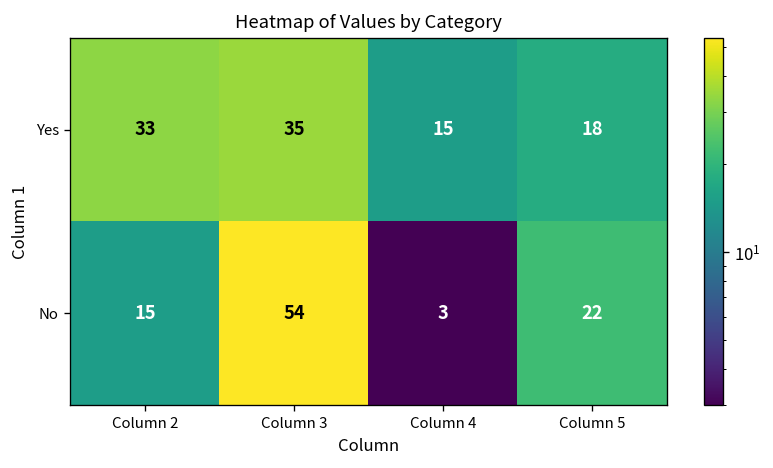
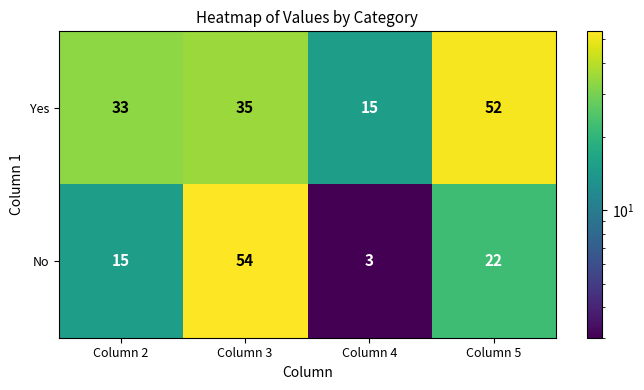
Yes, Column 5: 18 -> 52
